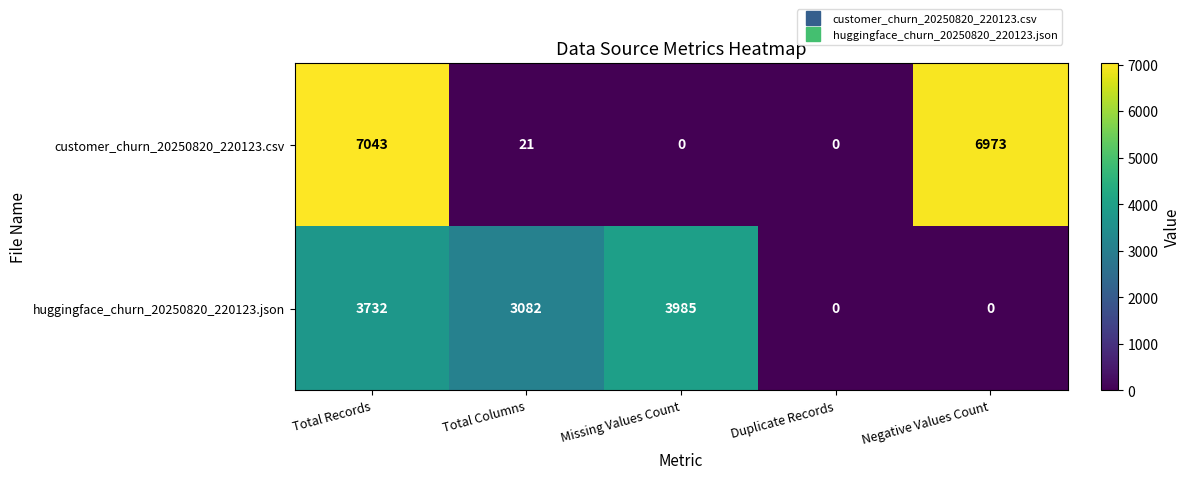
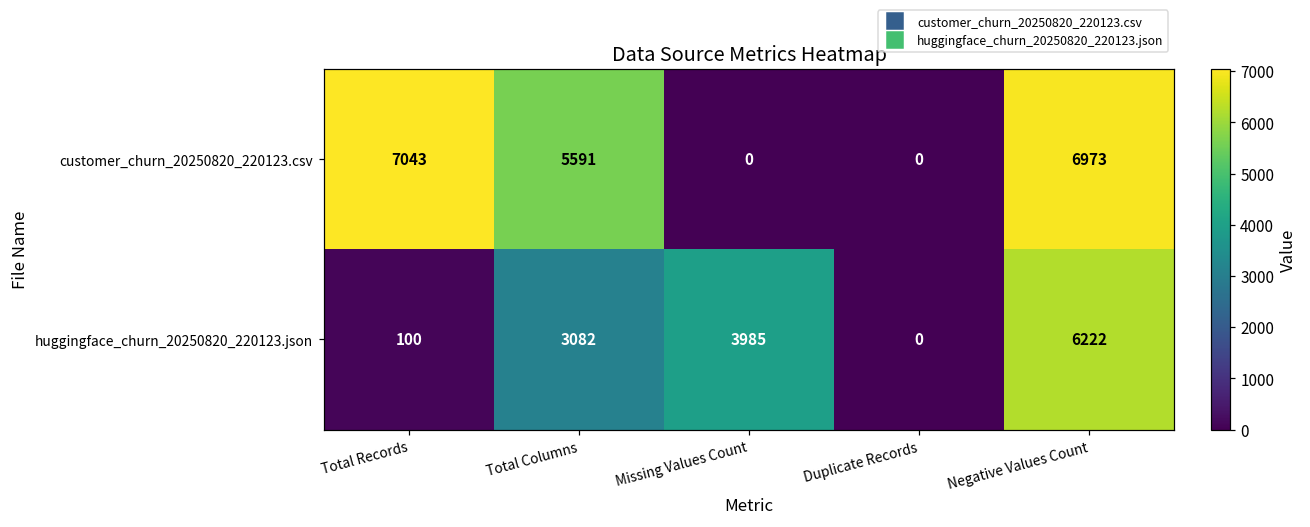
customer_churn_20250820_220123.csv, Total Columns: 21 -> 5591
huggingface_churn_20250820_220123.json, Total Records: 3732 -> 100
huggingface_churn_20250820_220123.json, Negative Values Count: 0 -> 6222
